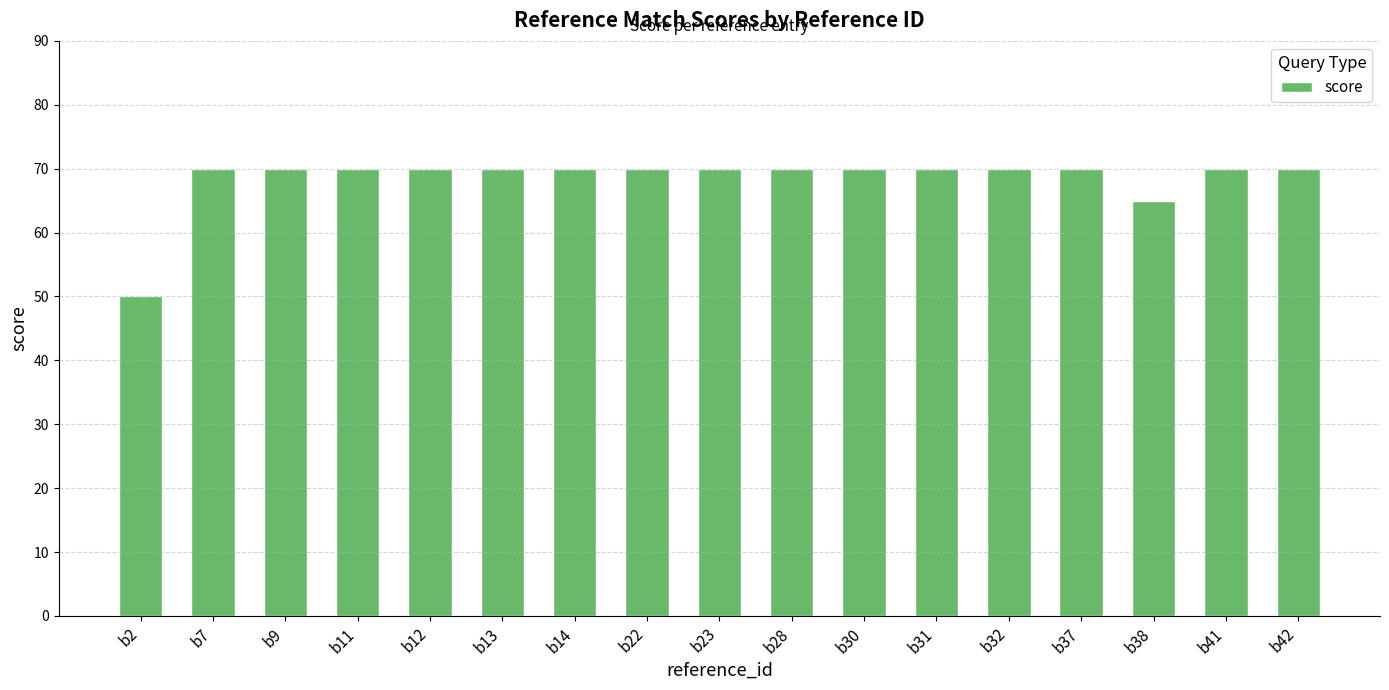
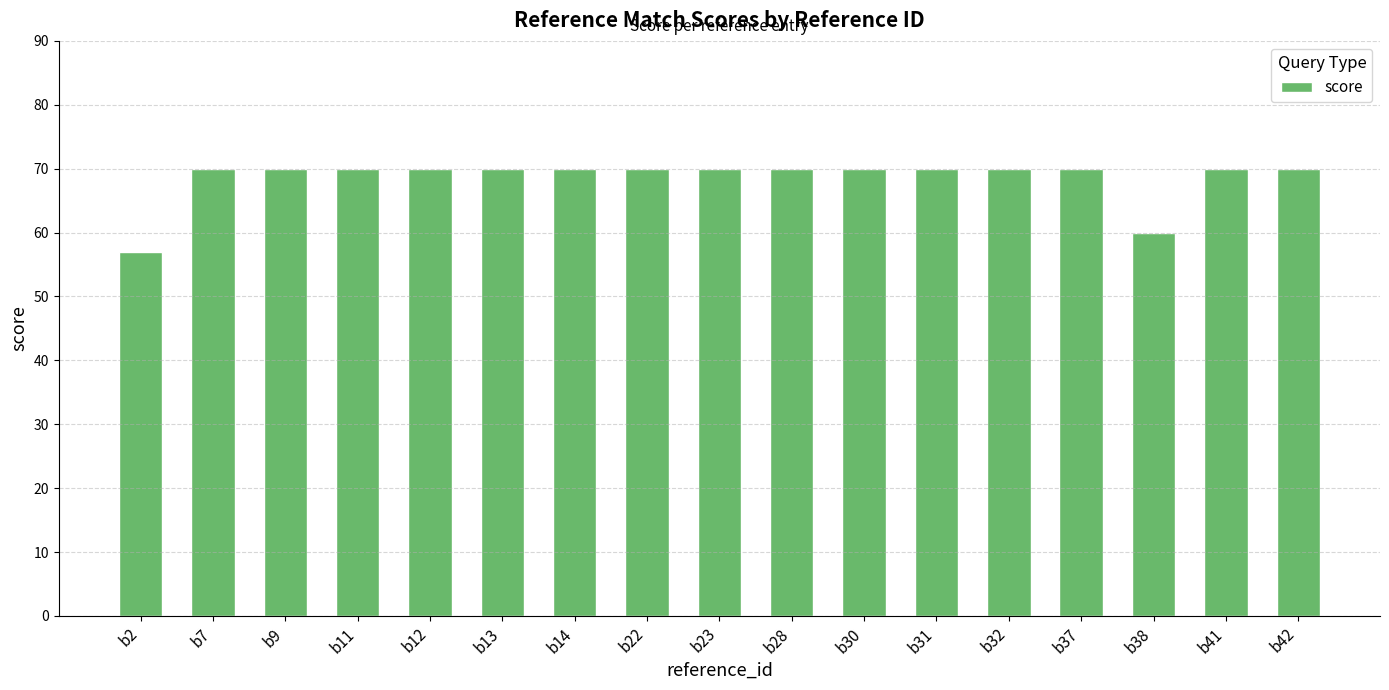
b2: 50 -> 57
b38: 65 -> 60
